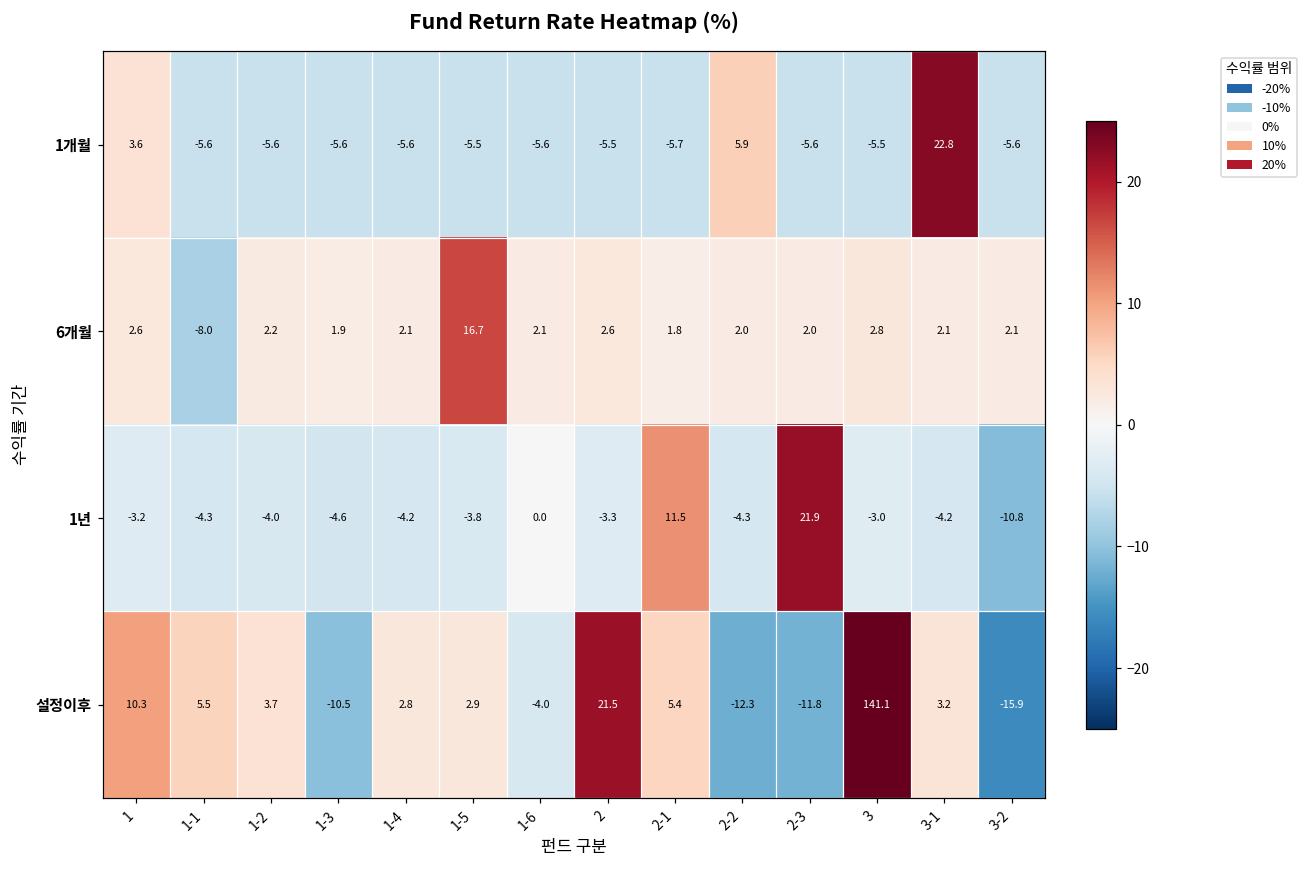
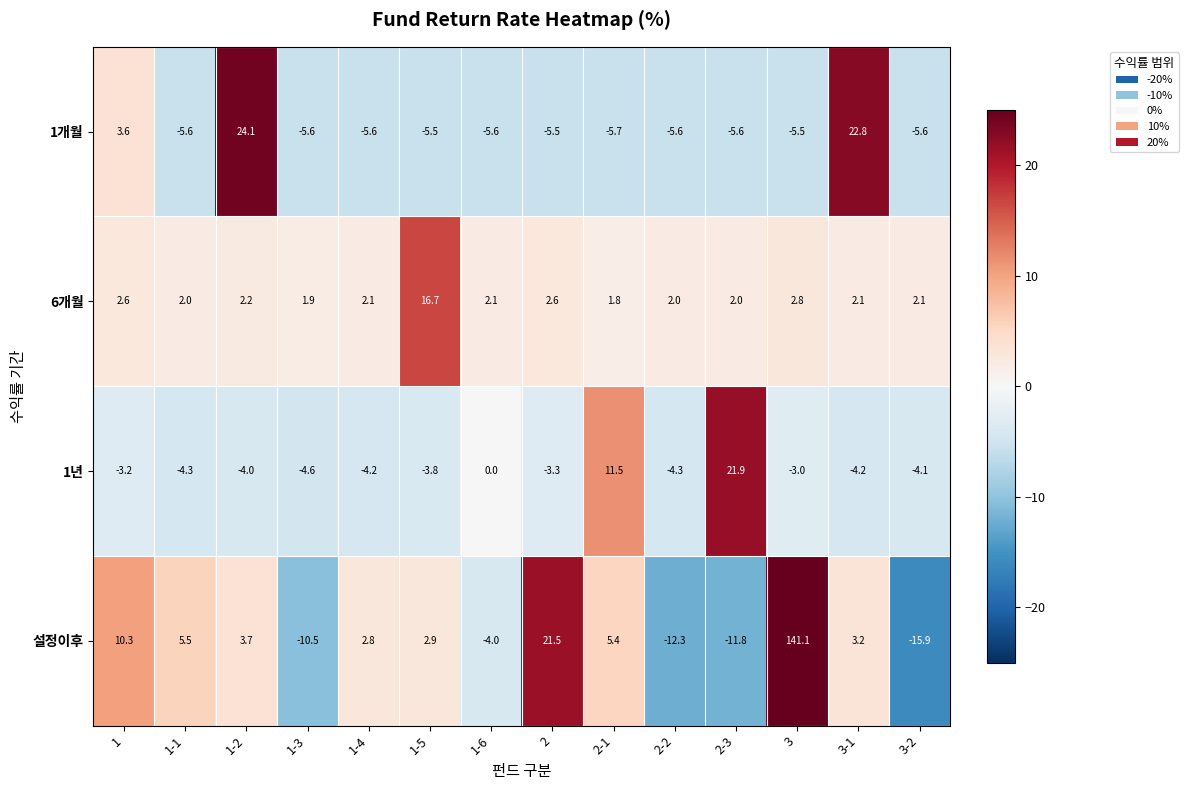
1개월, 1-2: -5.6 -> 24.1
1개월, 2-2: 5.9 -> -5.6
6개월, 1-1: -8.0 -> 2.0
1년, 3-2: -10.8 -> -4.1
